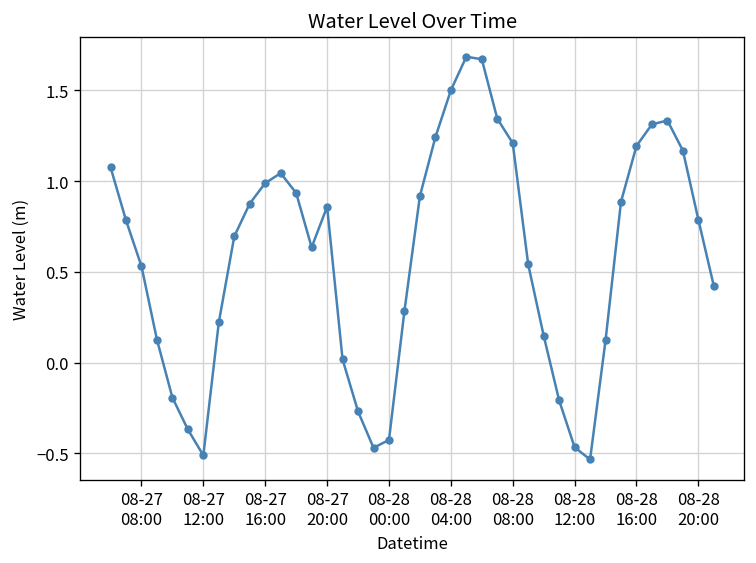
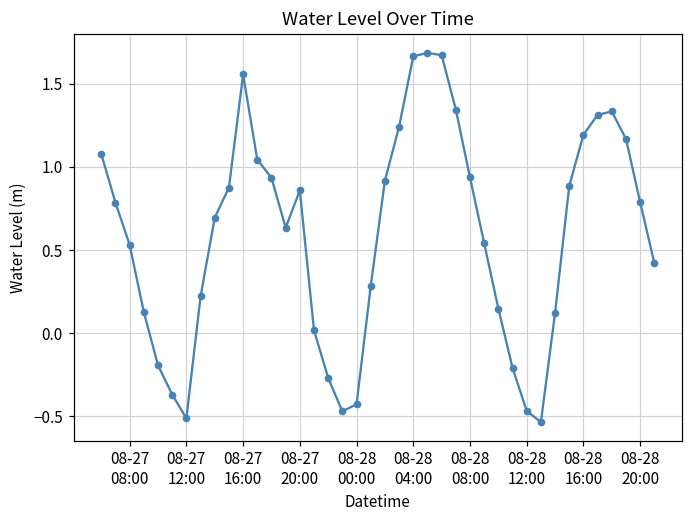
08-27 16:00: 0.99 -> 1.56
08-28 04:00: 1.50 -> 1.67
08-28 08:00: 1.21 -> 0.94
